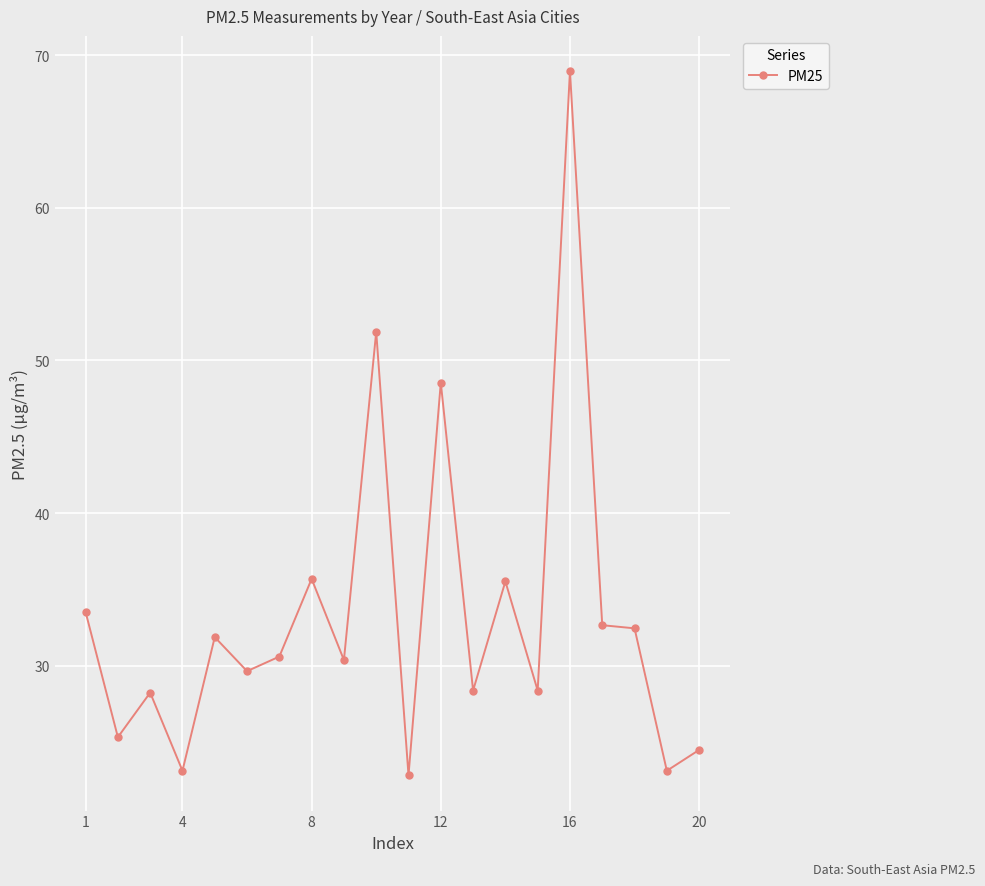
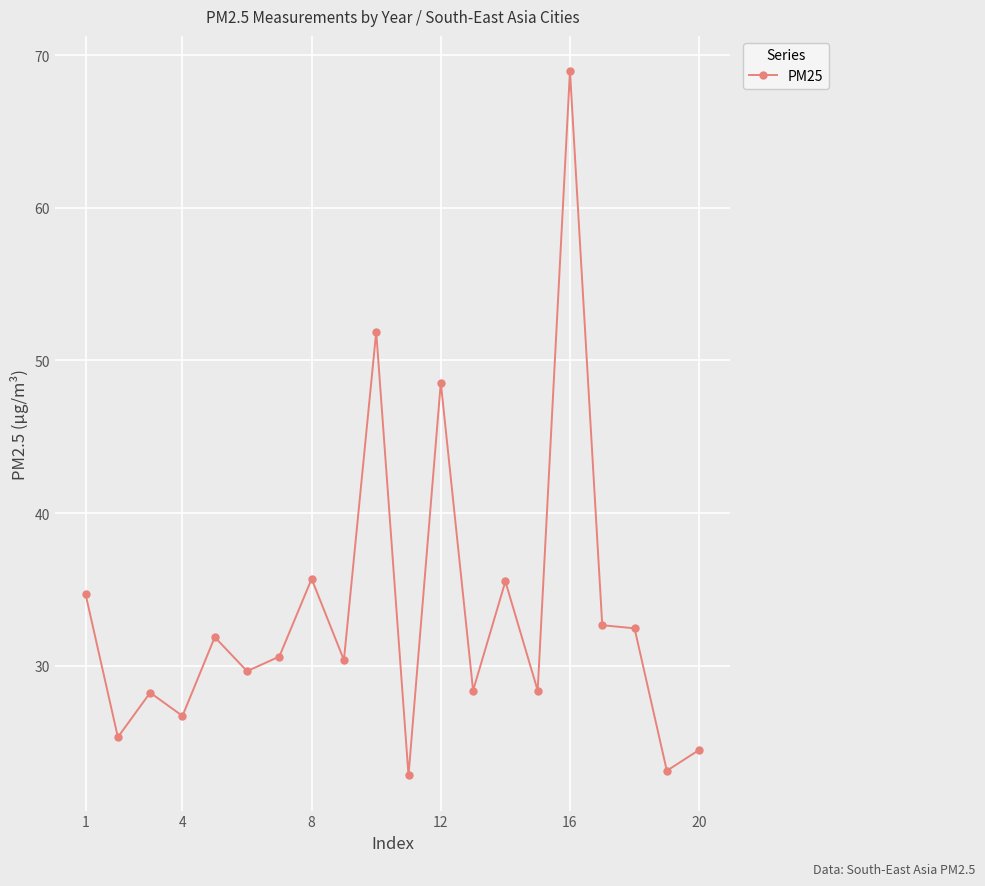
1: 33.5 -> 34.7
4: 23.1 -> 26.7
